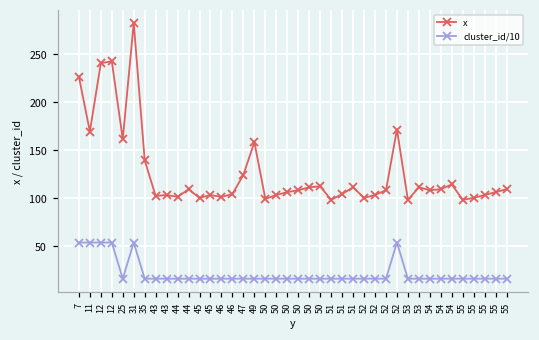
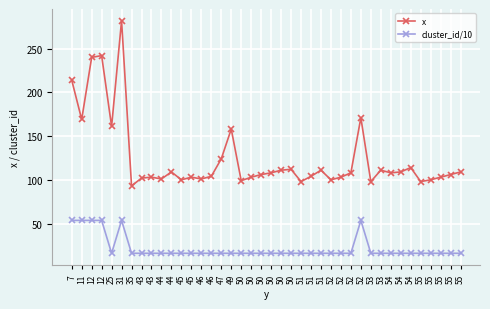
x, 7: 230 -> 210
x, 35: 140 -> 90
